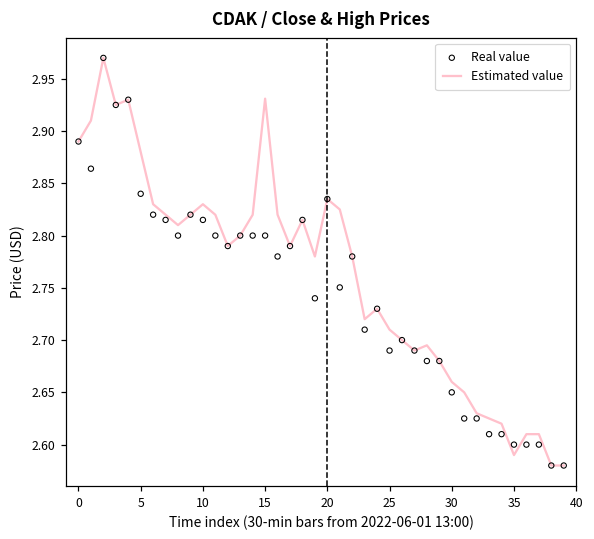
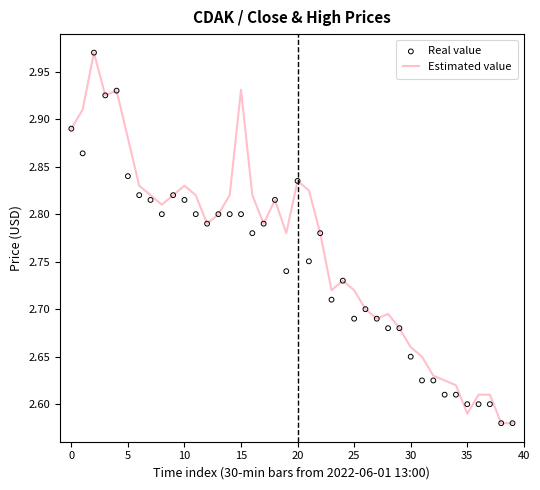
Estimated value, 25: 2.71 -> 2.72
